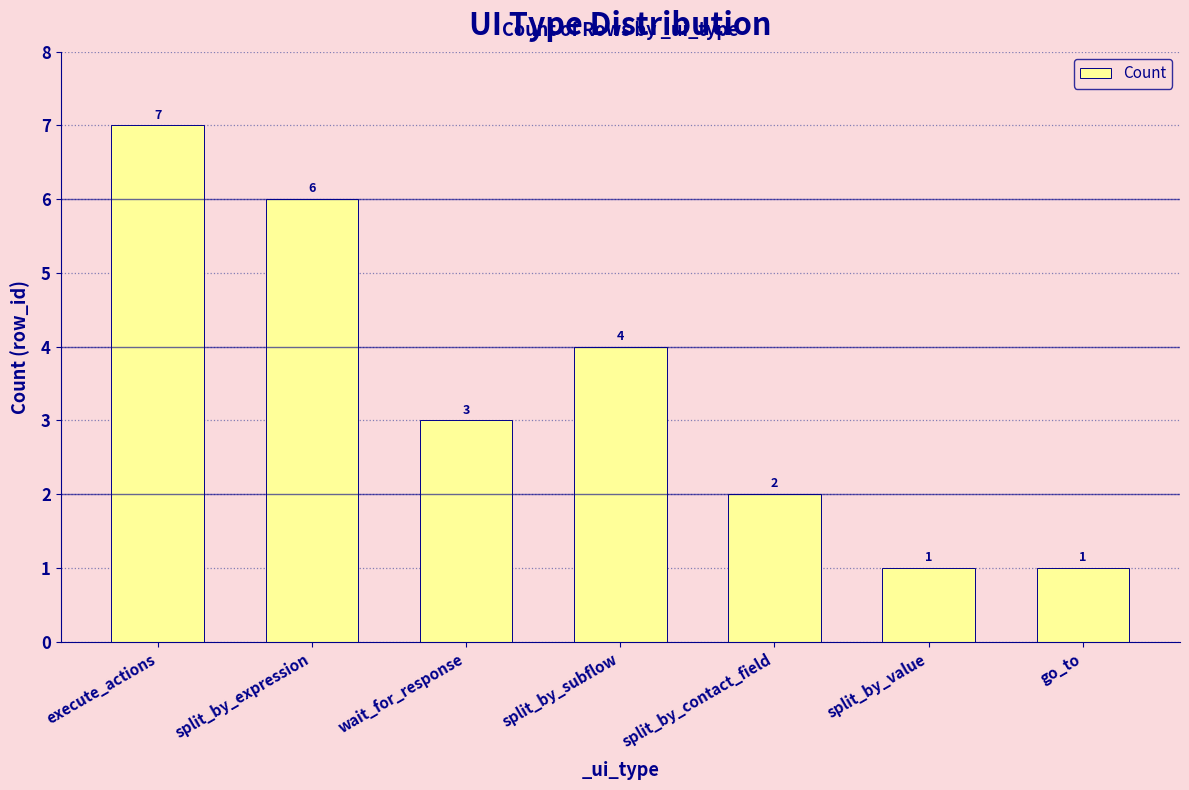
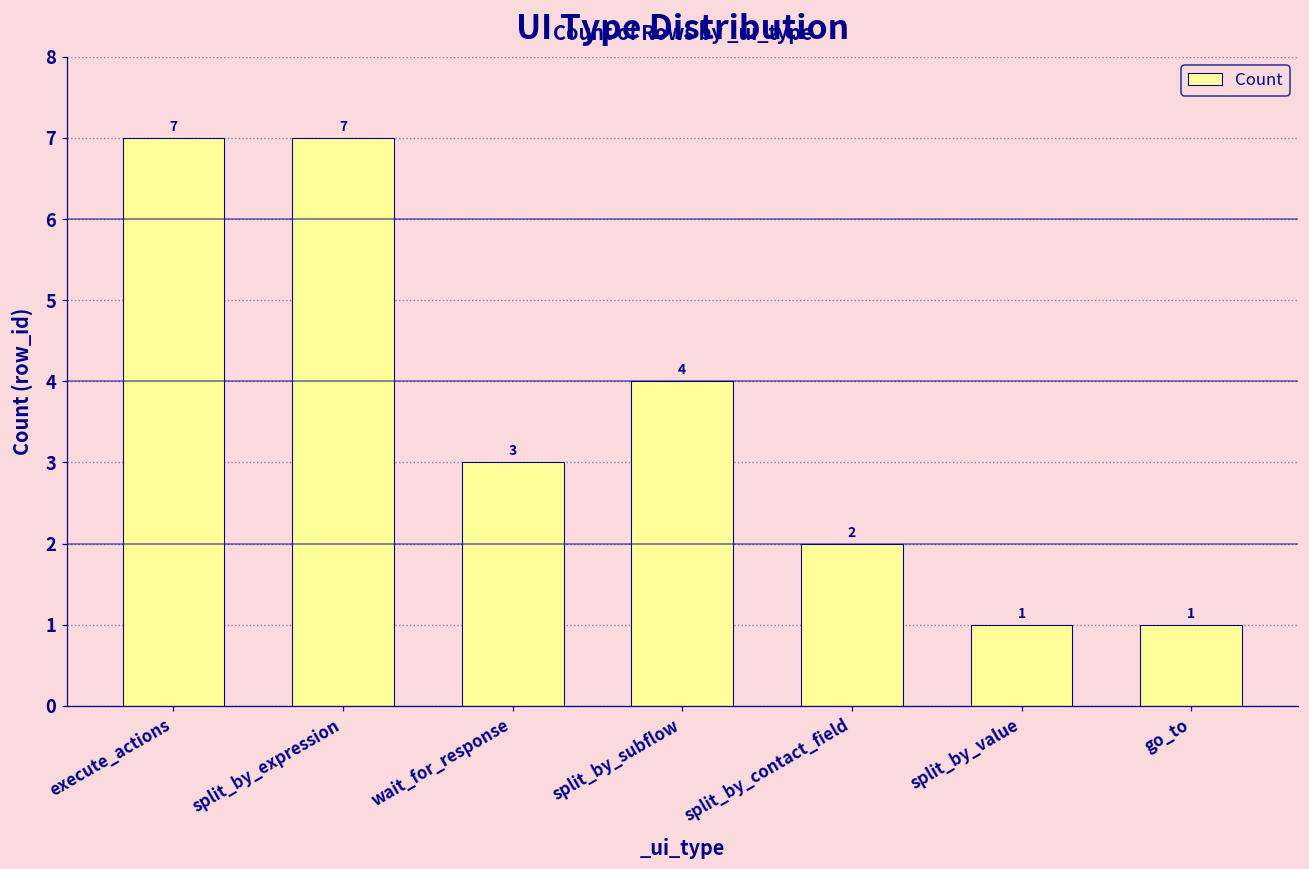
split_by_expression: 6 -> 7
